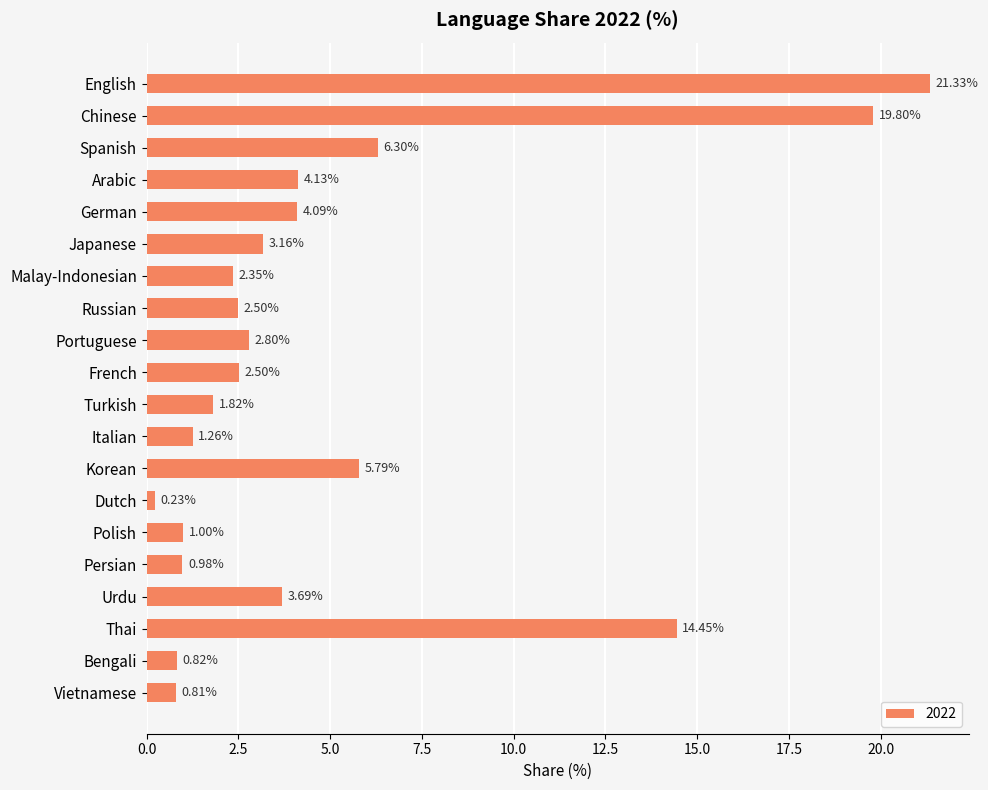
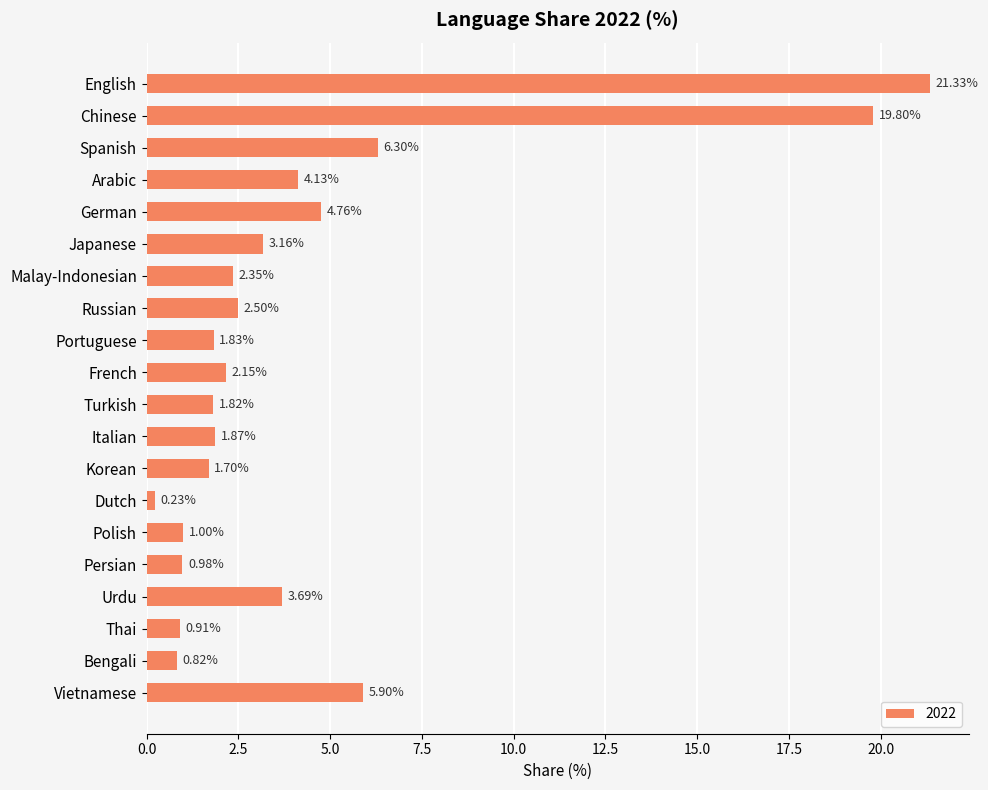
German: 4.09% -> 4.76%
Portuguese: 2.80% -> 1.83%
French: 2.50% -> 2.15%
Italian: 1.26% -> 1.87%
Korean: 5.79% -> 1.70%
Thai: 14.45% -> 0.91%
Vietnamese: 0.81% -> 5.90%
